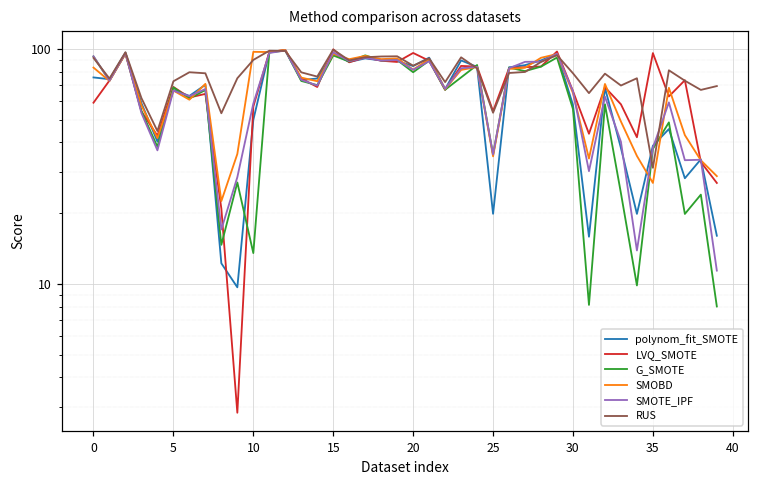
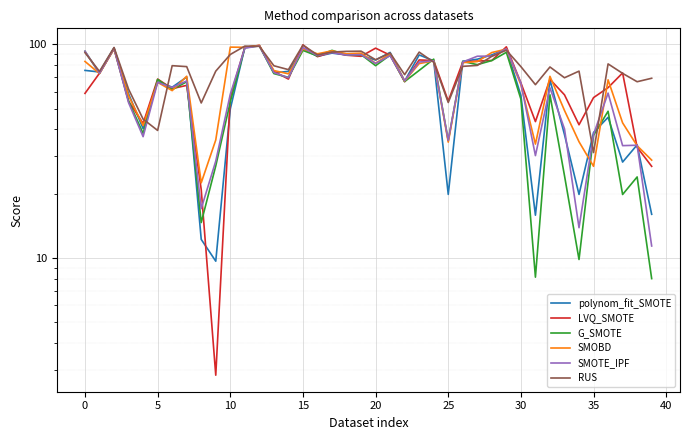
RUS, 5: 73 -> 40
G_SMOTE, 10: 14 -> 54
LVQ_SMOTE, 35: 100 -> 56
